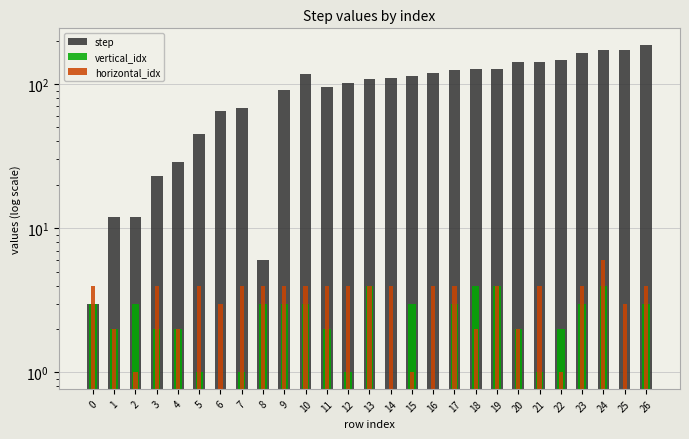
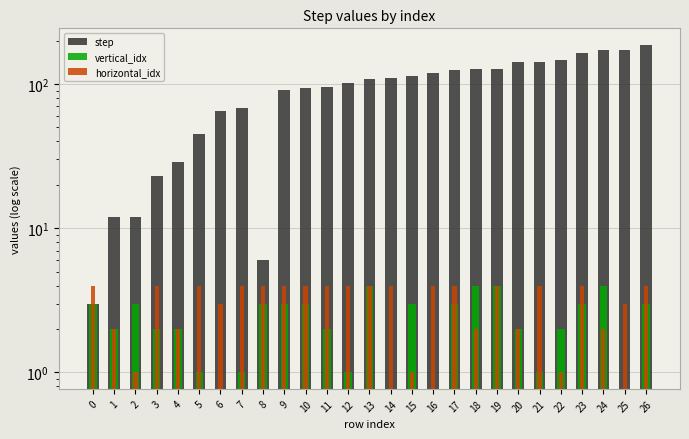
step, 10: 120 -> 90
horizontal_idx, 24: 6 -> 2
